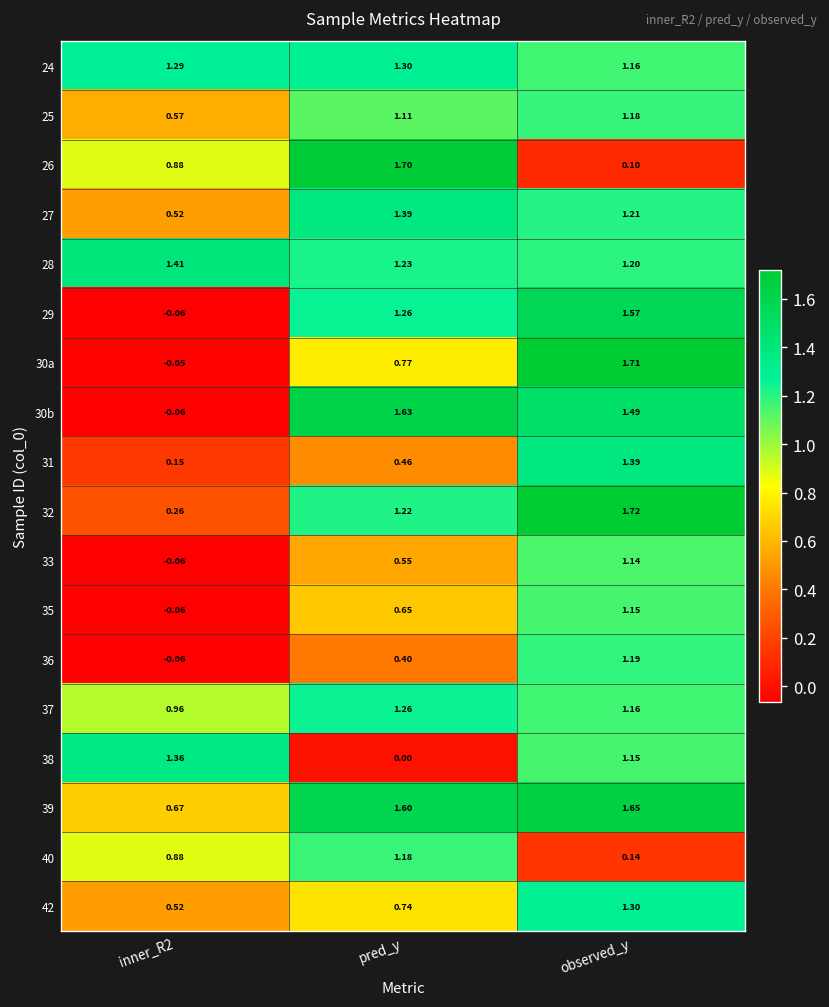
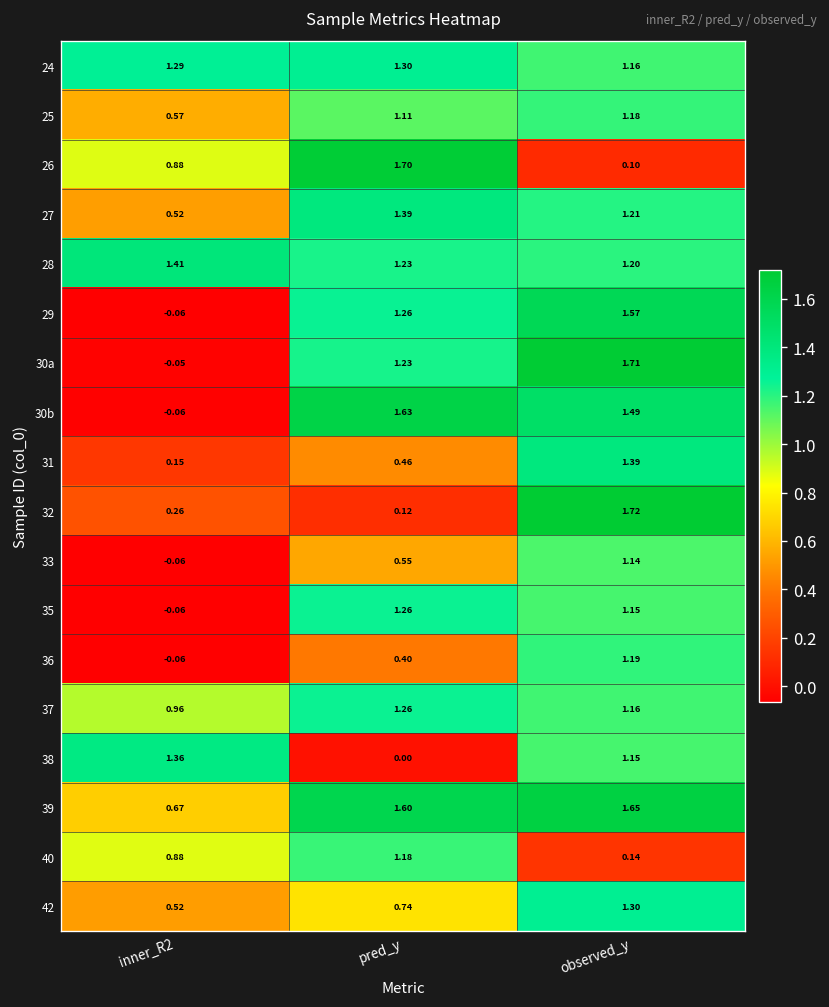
30a, pred_y: 0.77 -> 1.23
32, pred_y: 1.22 -> 0.12
35, pred_y: 0.65 -> 1.26
